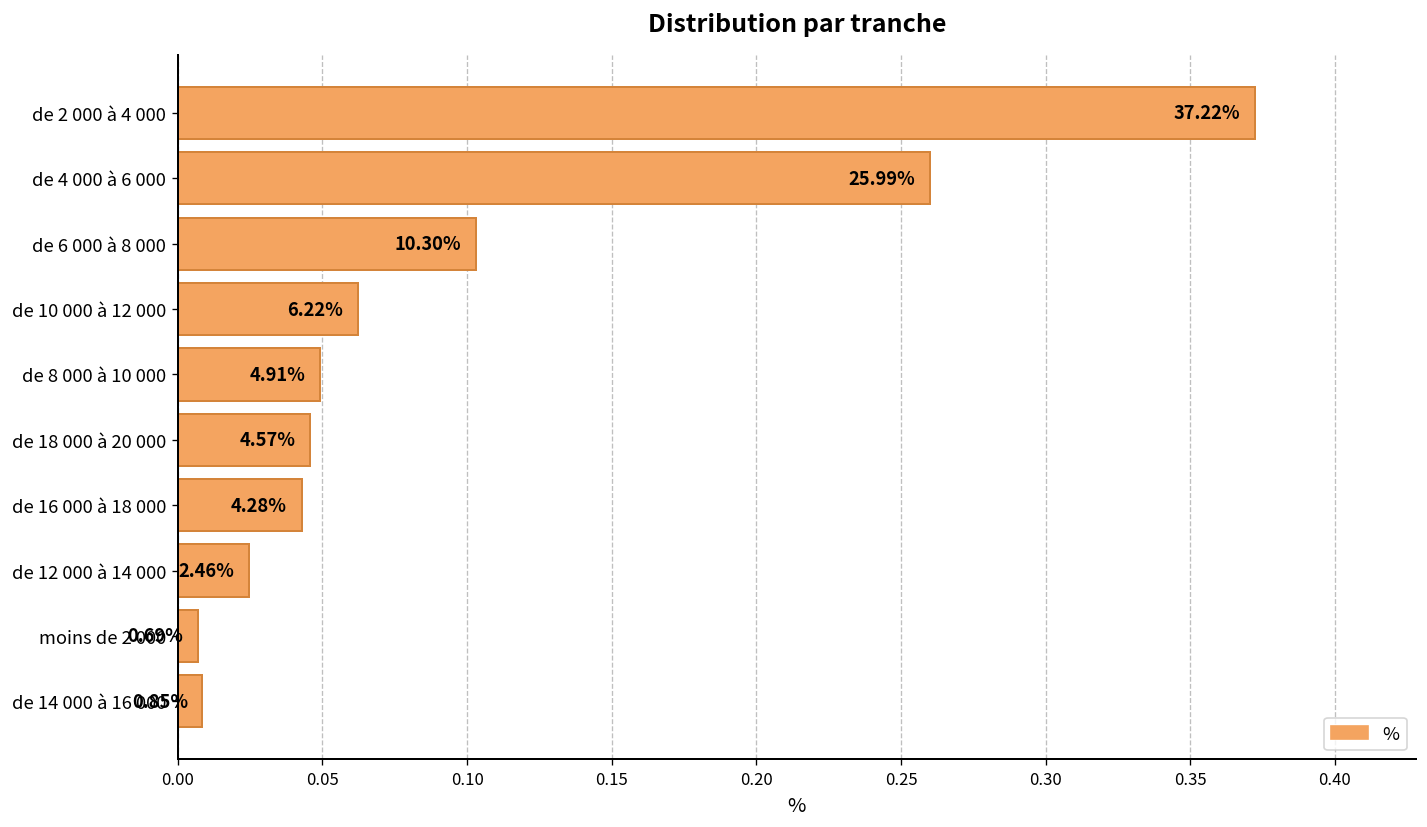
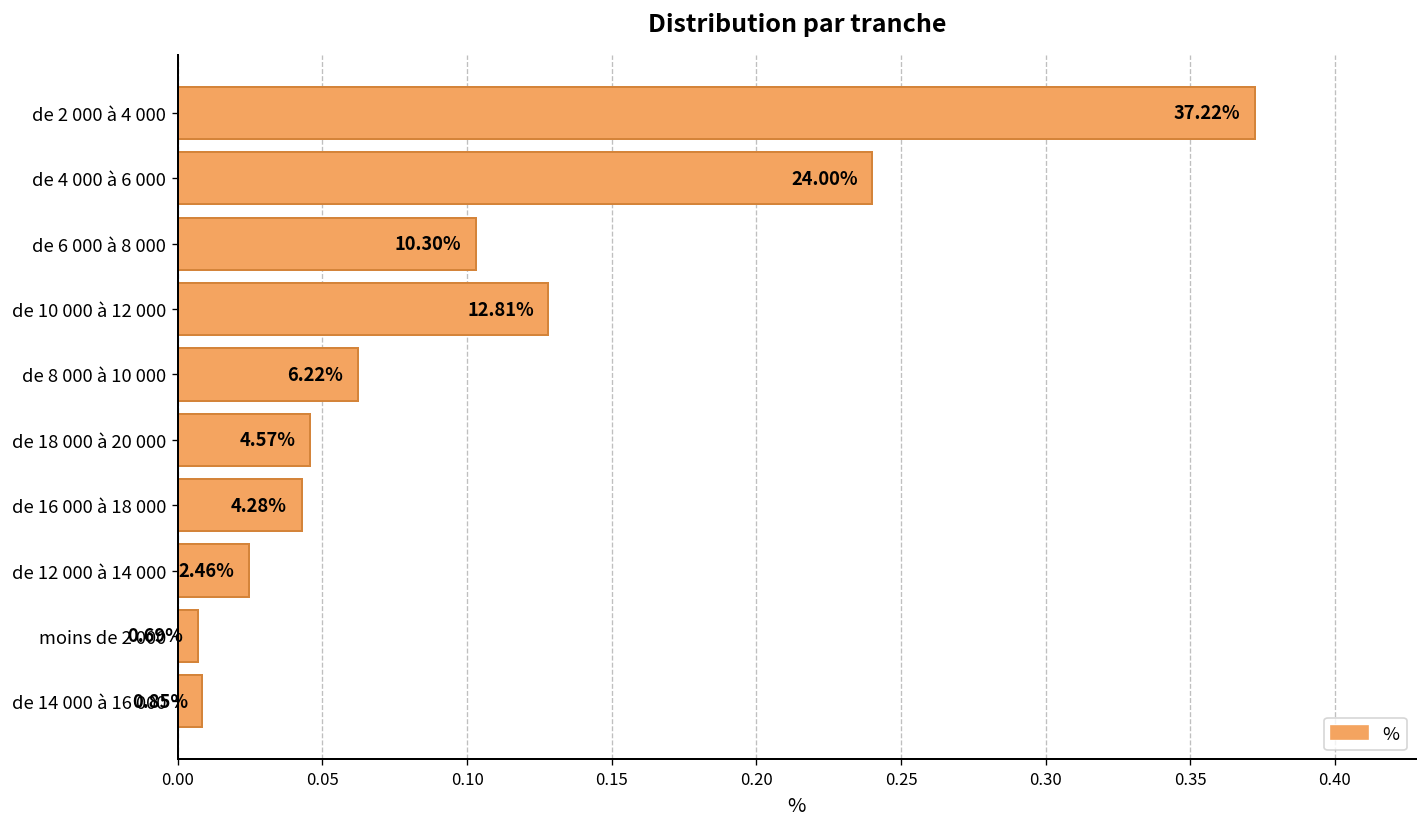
de 4 000 à 6 000: 25.99% -> 24.00%
de 10 000 à 12 000: 6.22% -> 12.81%
de 8 000 à 10 000: 4.91% -> 6.22%
